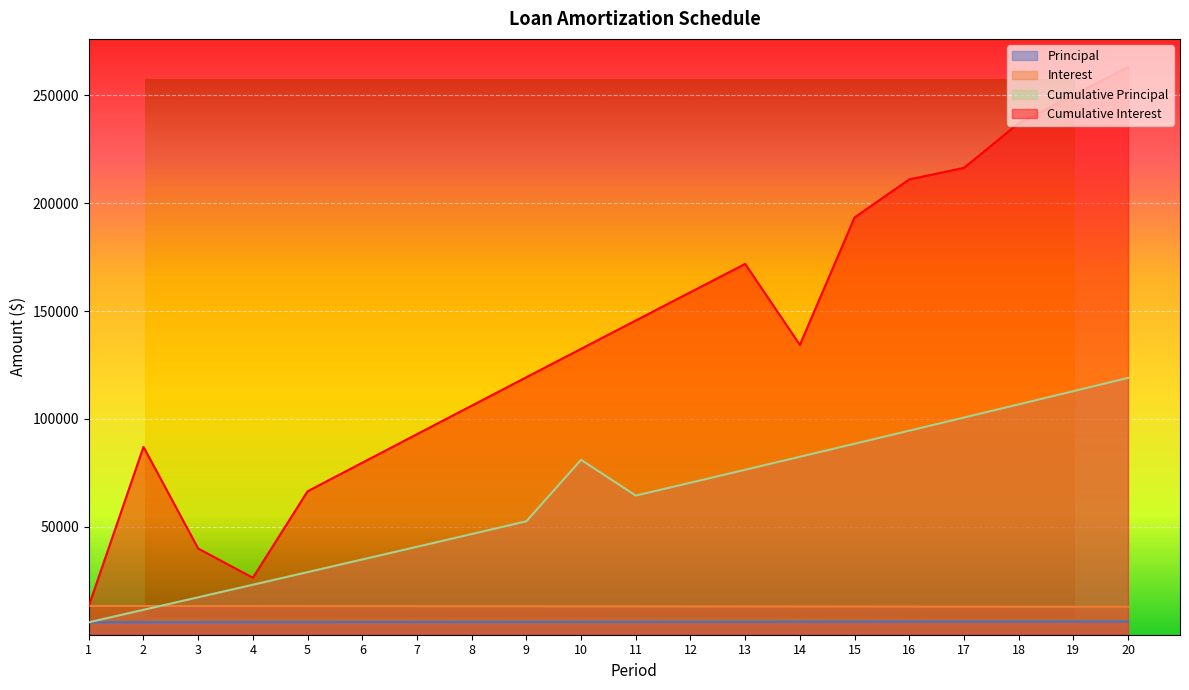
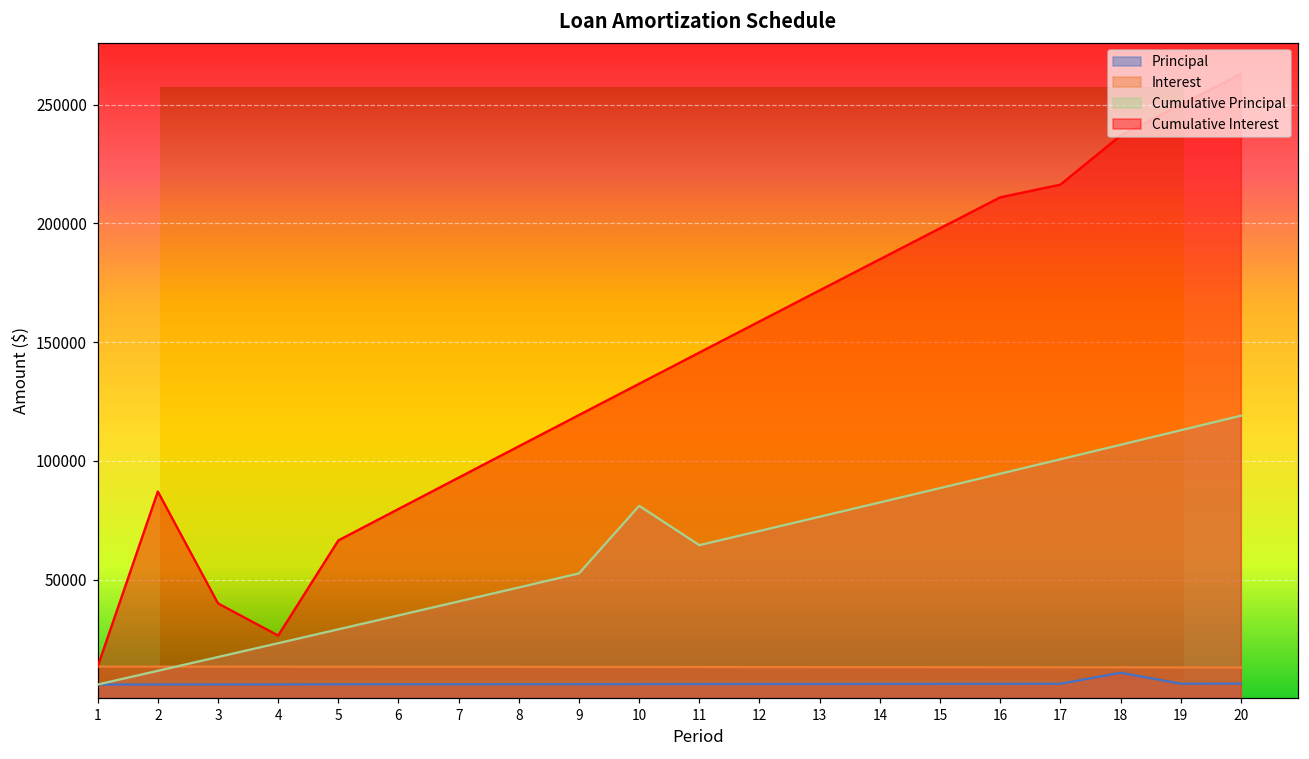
Cumulative Interest, 14: 134000 -> 185000
Cumulative Interest, 15: 193000 -> 198000
Principal, 18: 6000 -> 11000
